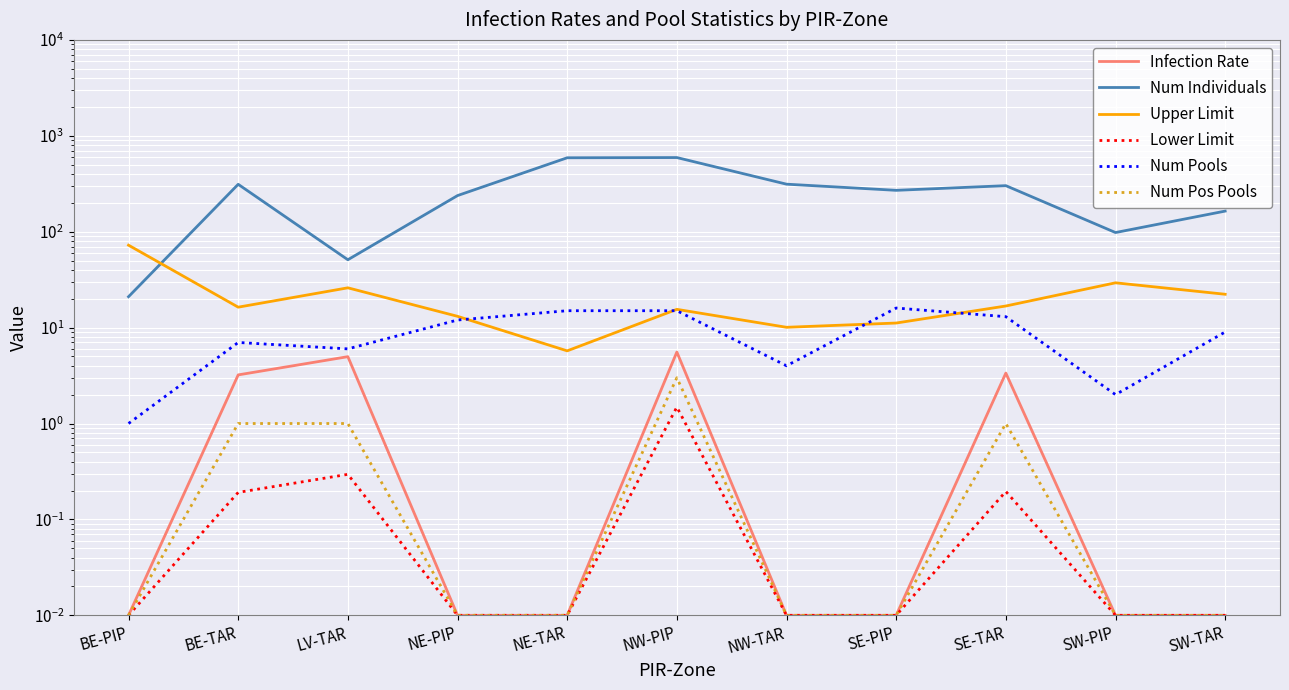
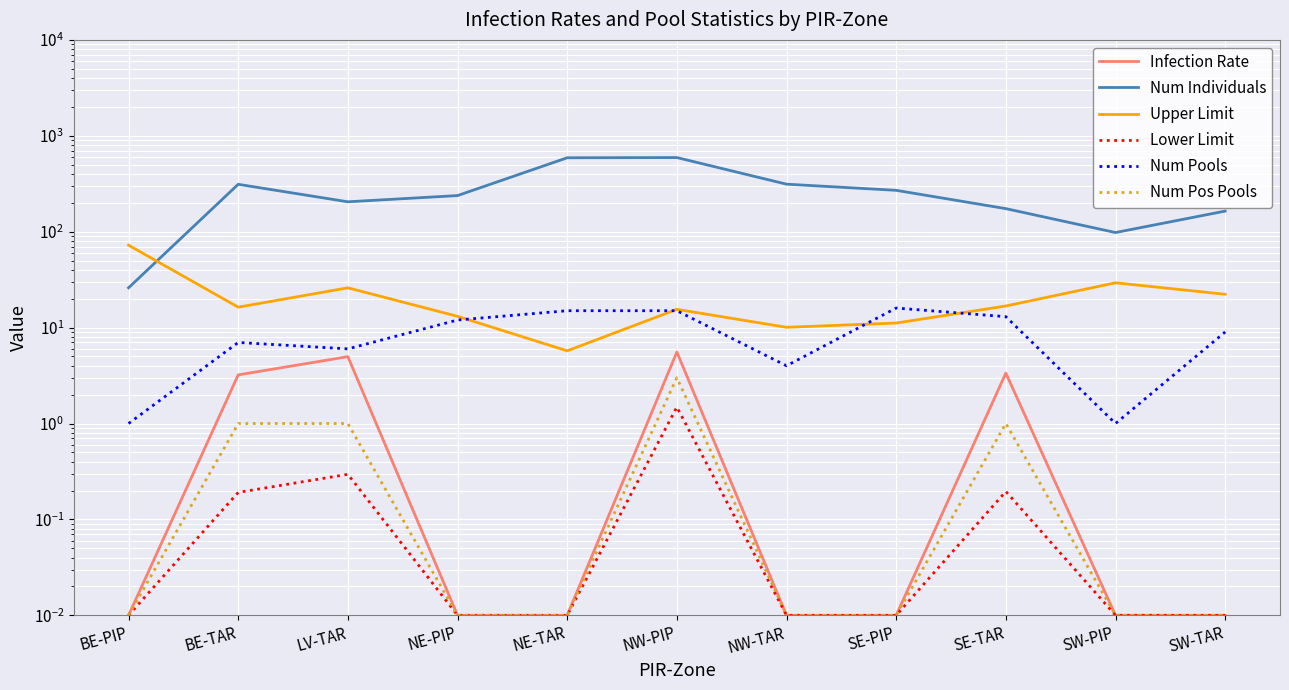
Num Individuals, BE-PIP: 21 -> 26
Num Individuals, LV-TAR: 50 -> 210
Num Individuals, SE-TAR: 300 -> 170
Num Pools, SW-PIP: 2 -> 1
